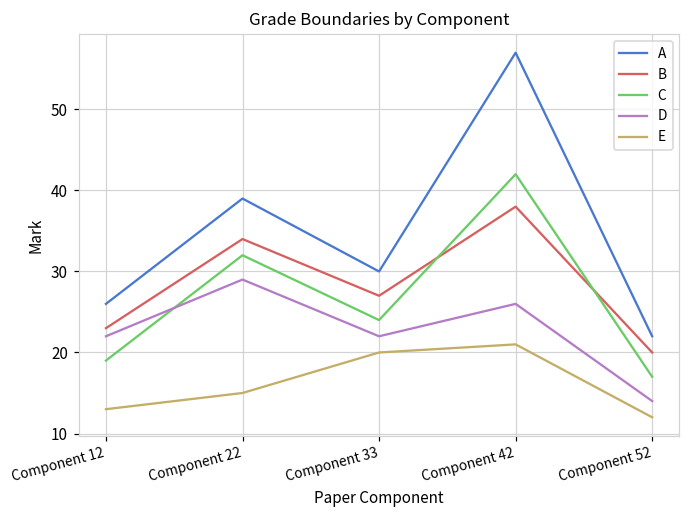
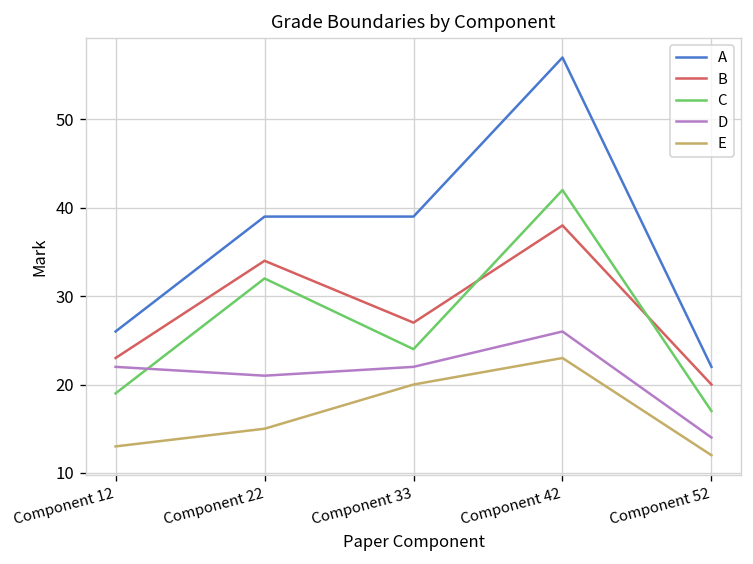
D, Component 22: 29 -> 21
A, Component 33: 30 -> 39
E, Component 42: 21 -> 23
